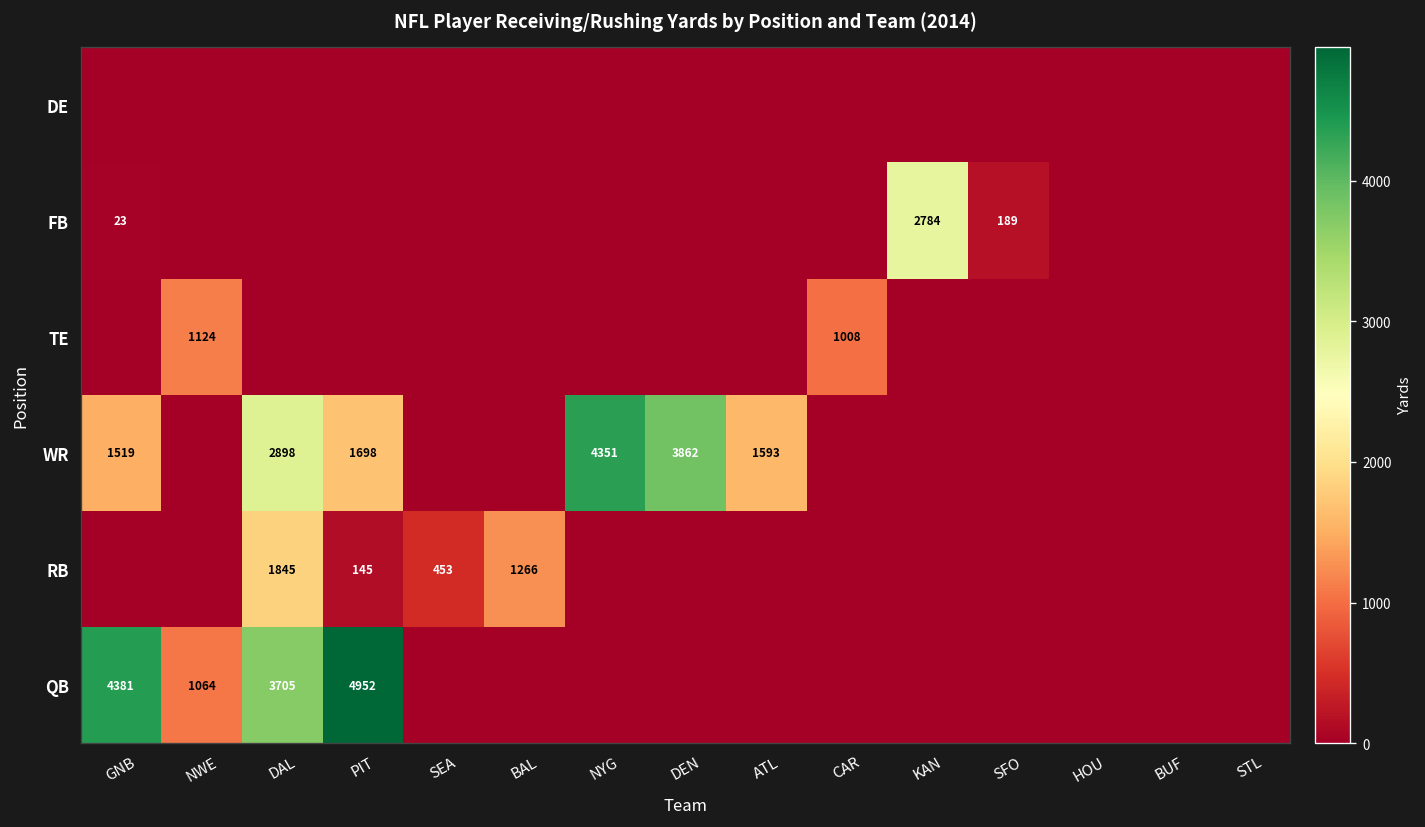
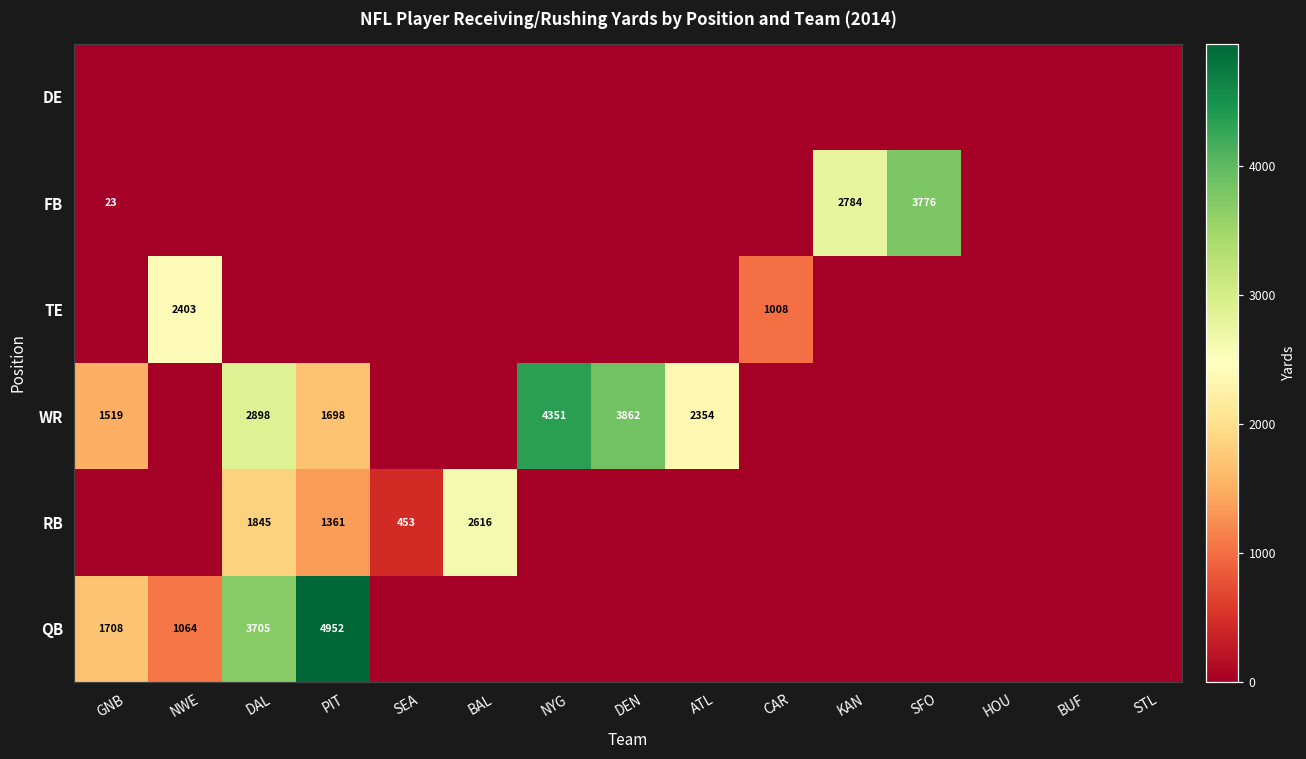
FB, SFO: 189 -> 3776
TE, NWE: 1124 -> 2403
WR, ATL: 1593 -> 2354
RB, PIT: 145 -> 1361
RB, BAL: 1266 -> 2616
QB, GNB: 4381 -> 1708
